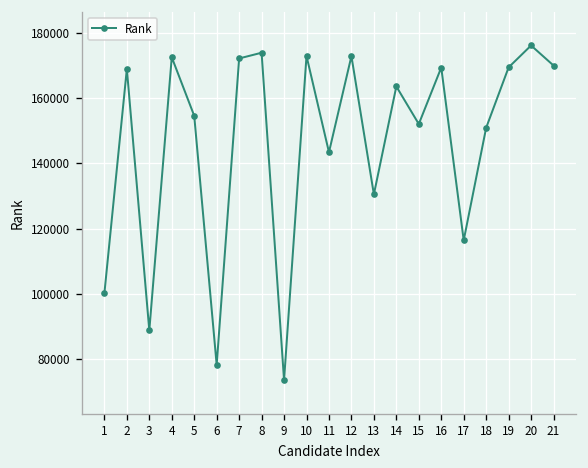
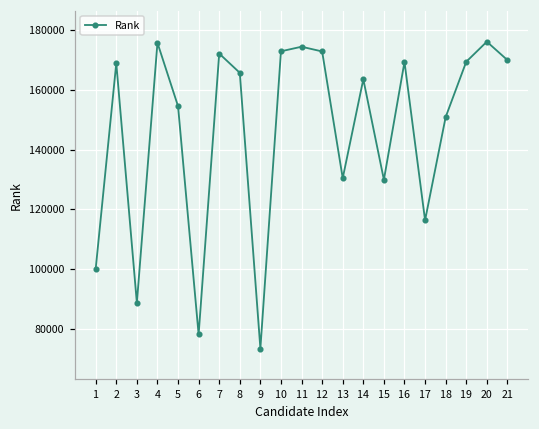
4: 173000 -> 176000
8: 174000 -> 166000
11: 143000 -> 174000
15: 152000 -> 130000
